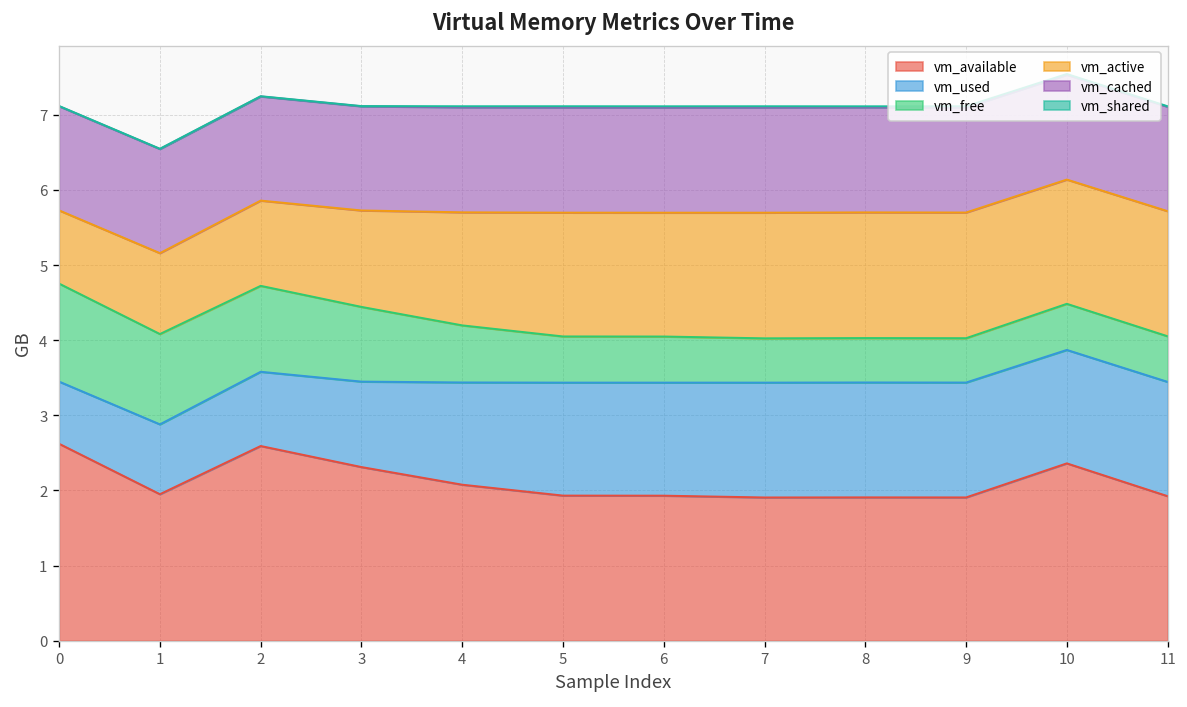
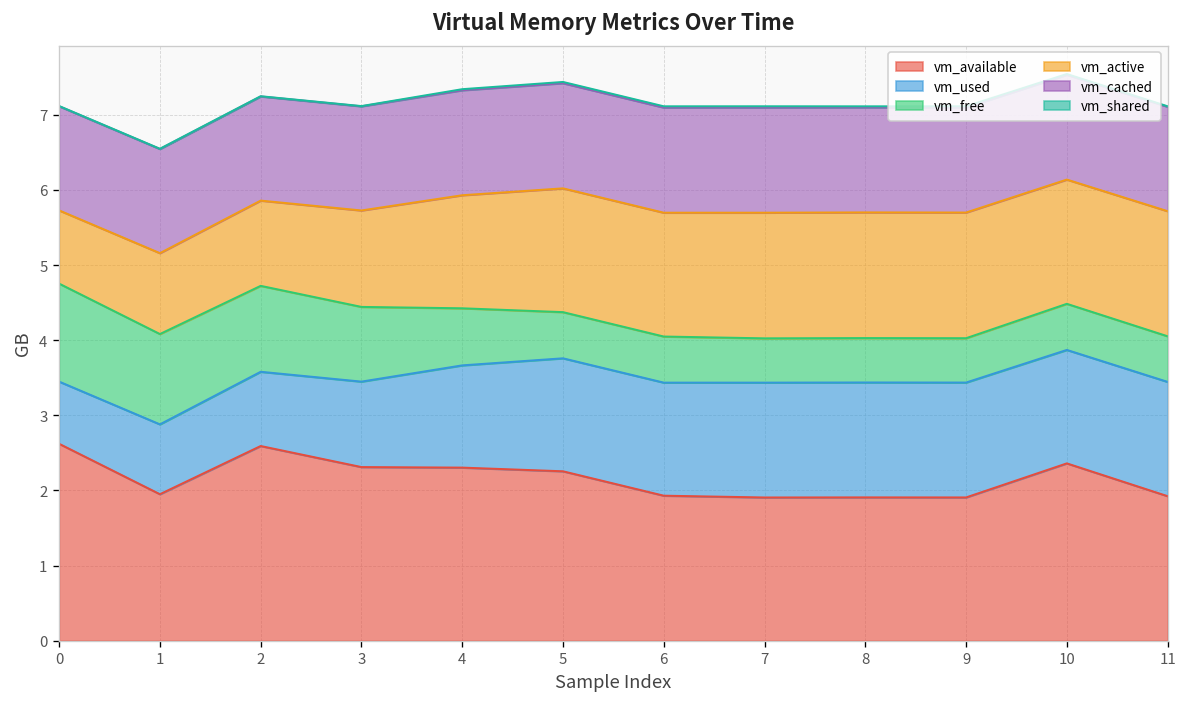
vm_available, 4: 2.1 -> 2.3
vm_available, 5: 1.9 -> 2.3
